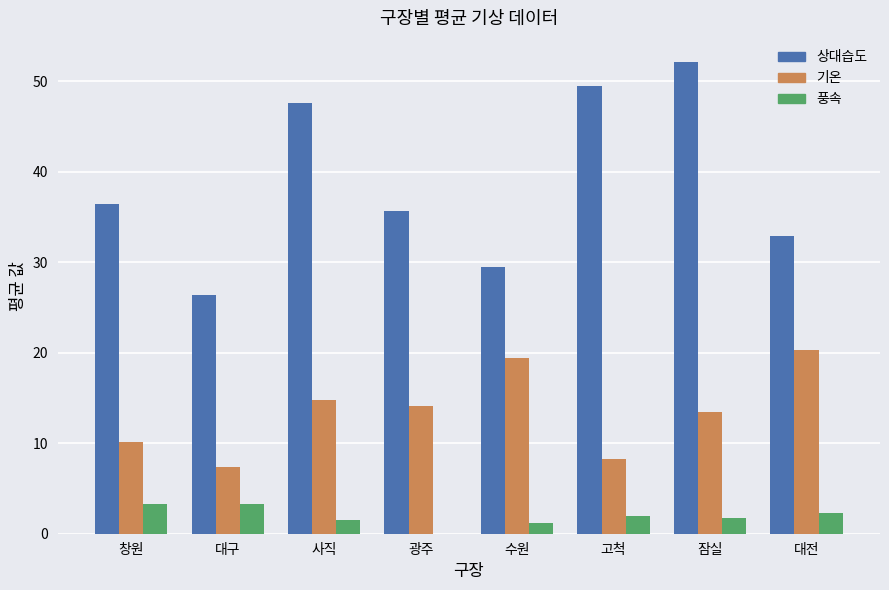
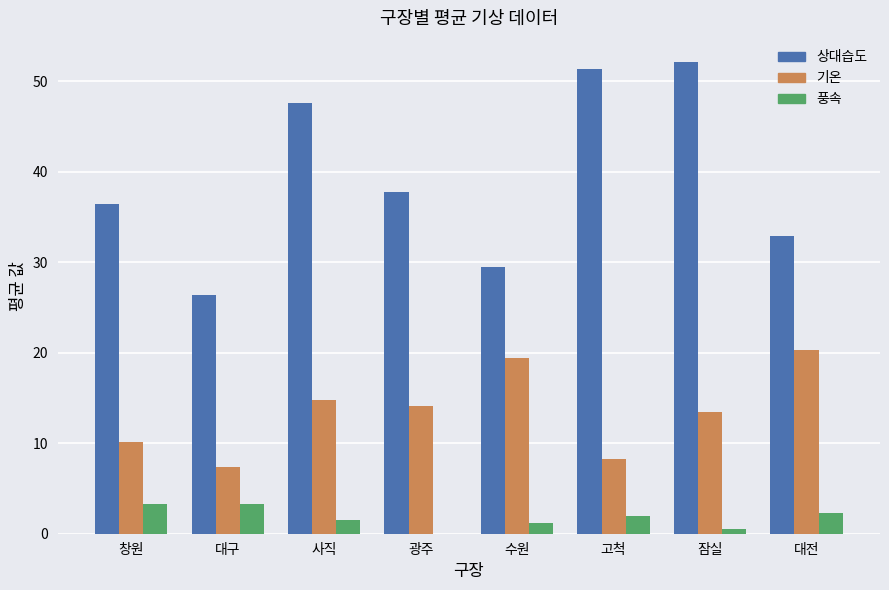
상대습도, 광주: 36 -> 38
상대습도, 고척: 49 -> 51
풍속, 잠실: 2 -> 1
